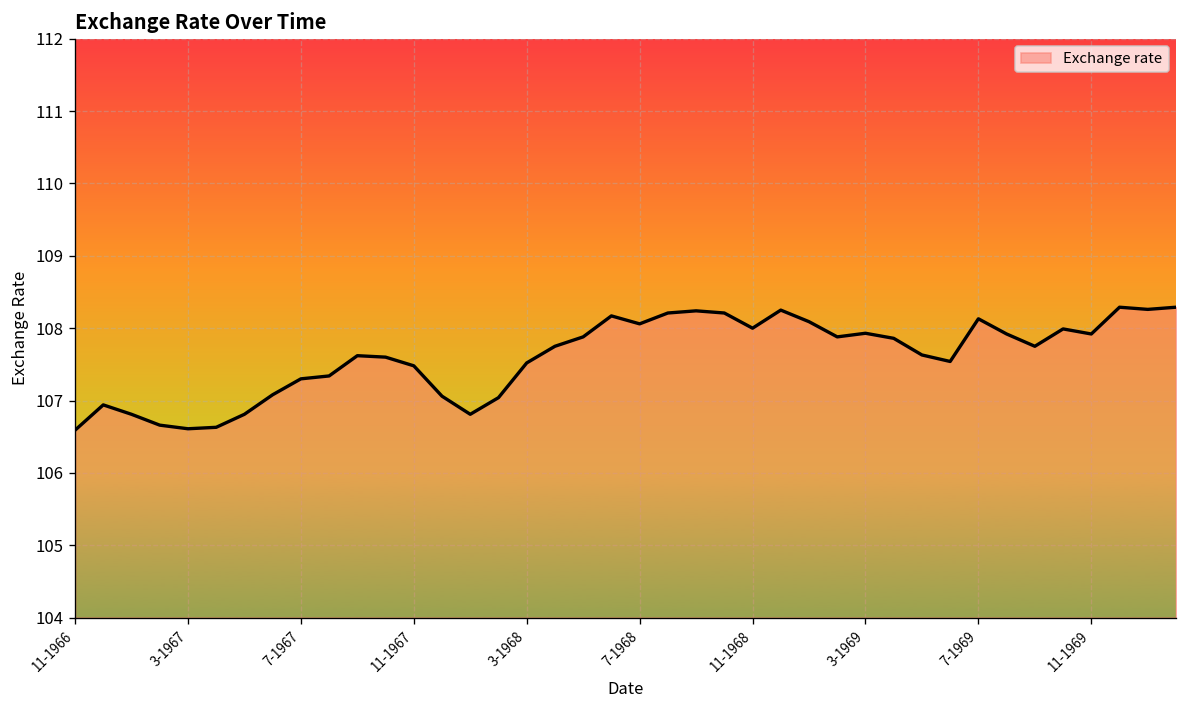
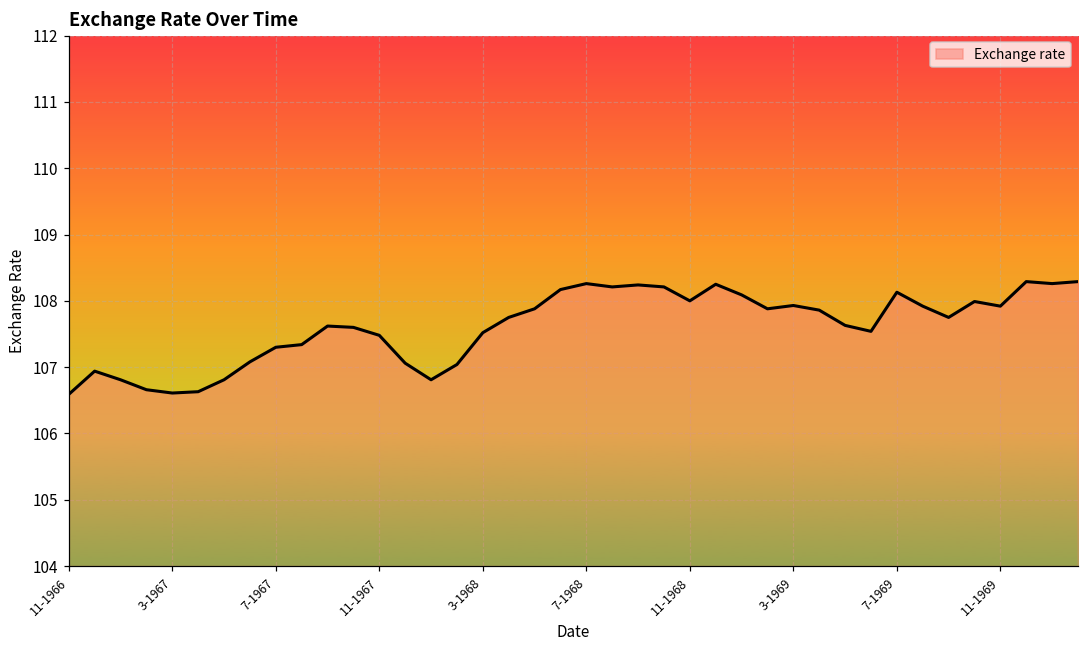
7-1968: 108.1 -> 108.3
